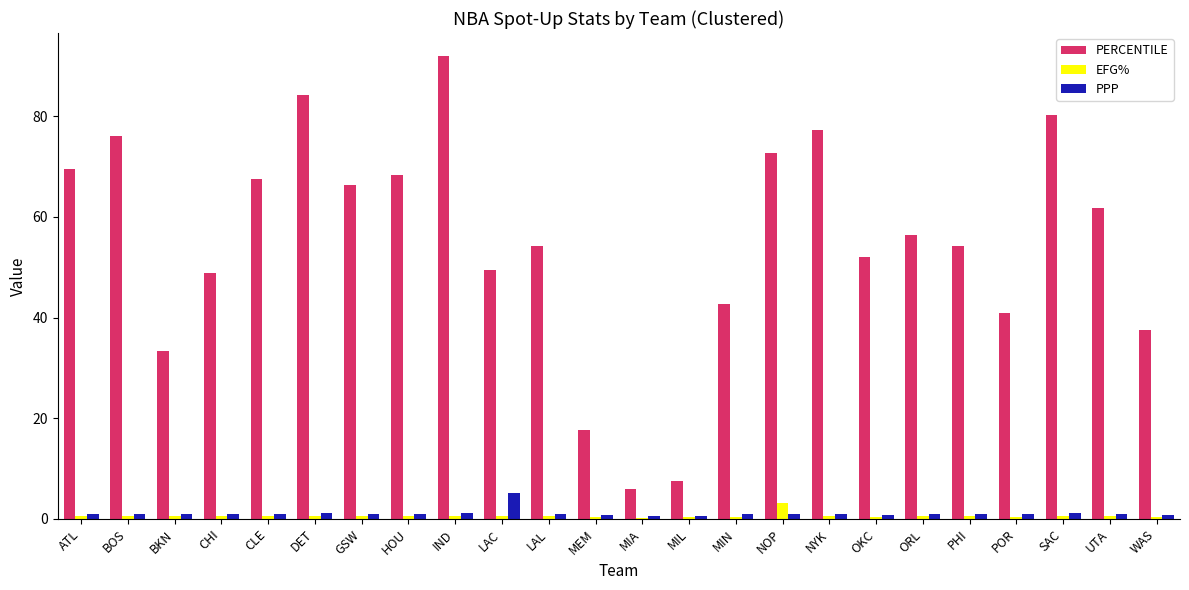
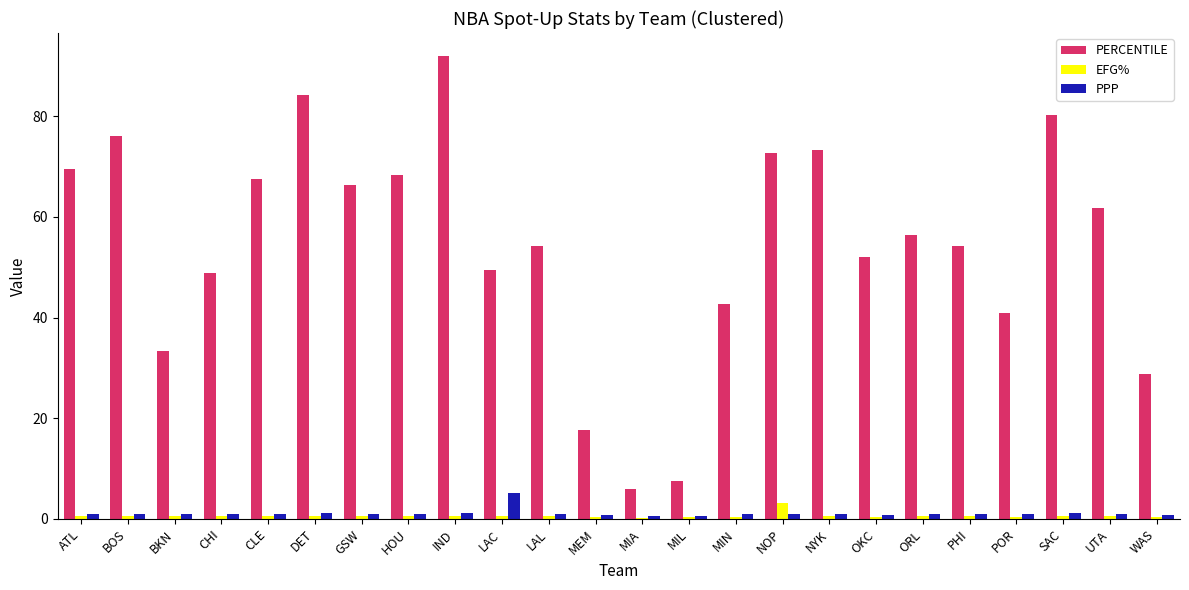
PERCENTILE, NYK: 77 -> 73
PERCENTILE, WAS: 38 -> 29
